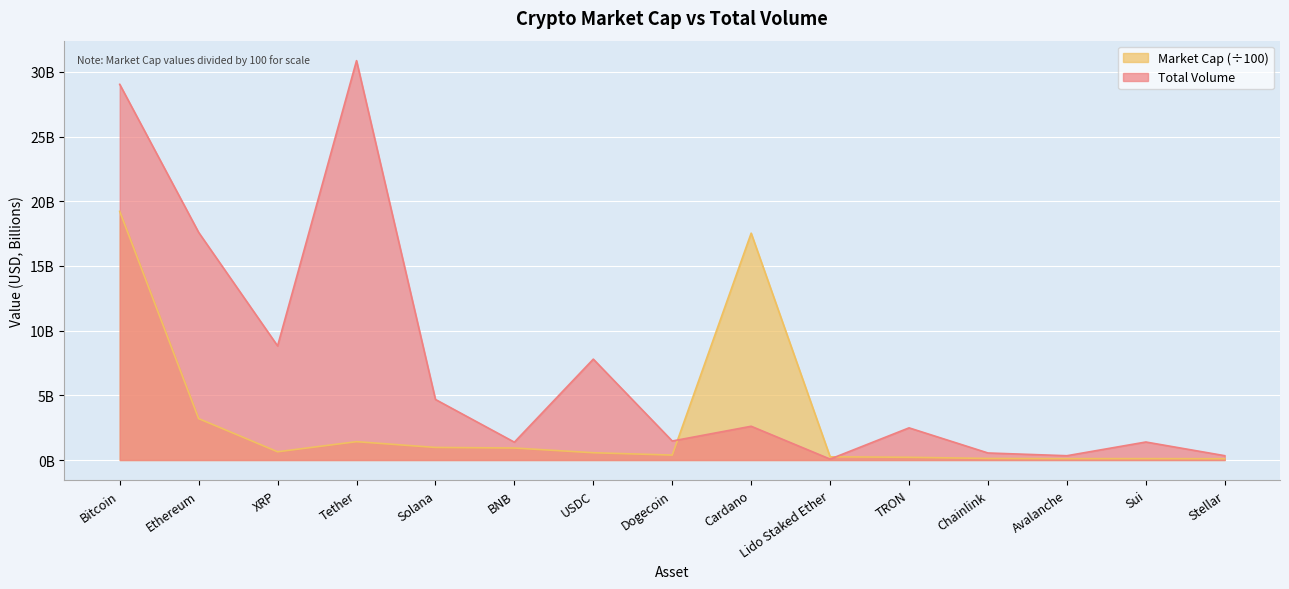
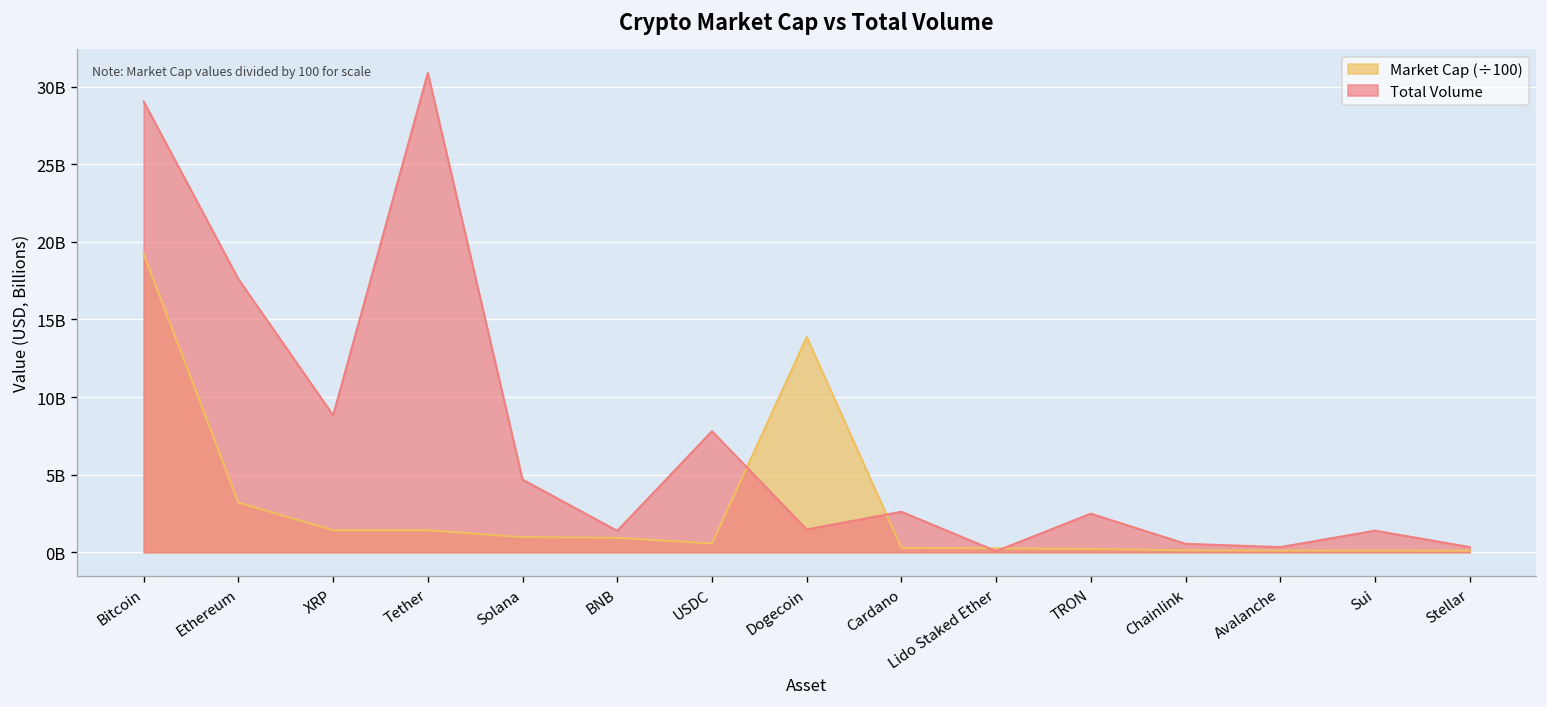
Market Cap (÷100), XRP: 600000000 -> 1400000000
Market Cap (÷100), Dogecoin: 400000000 -> 13900000000
Market Cap (÷100), Cardano: 17500000000 -> 300000000
